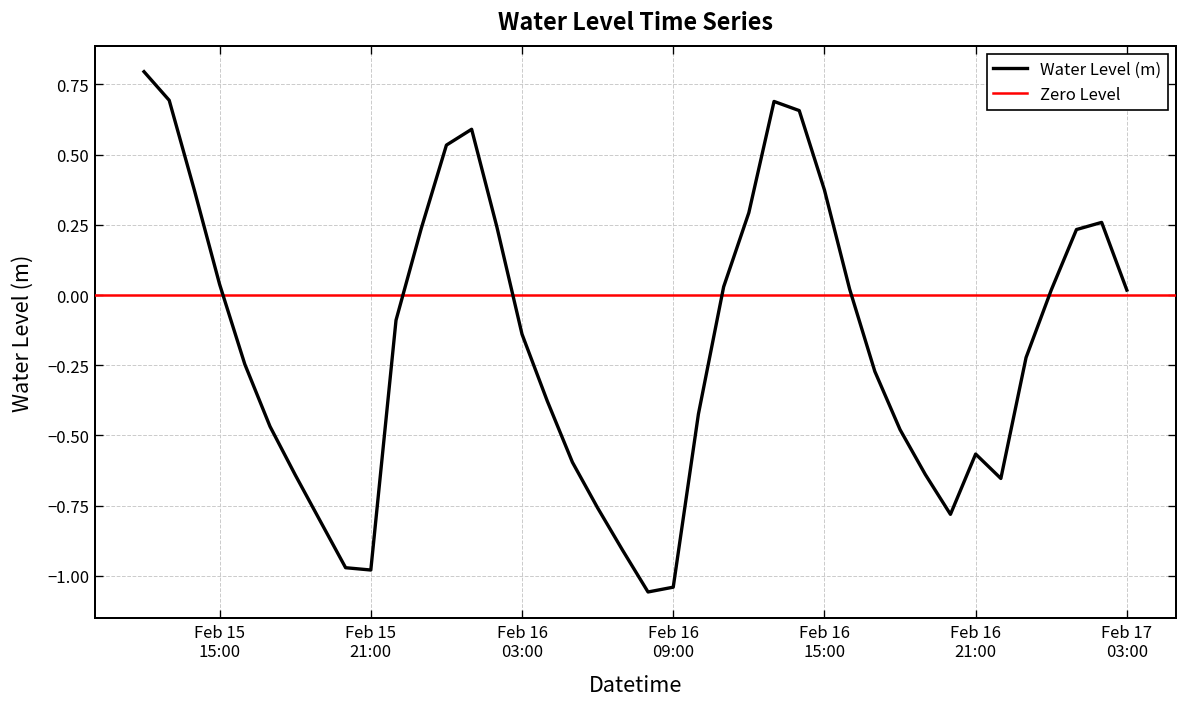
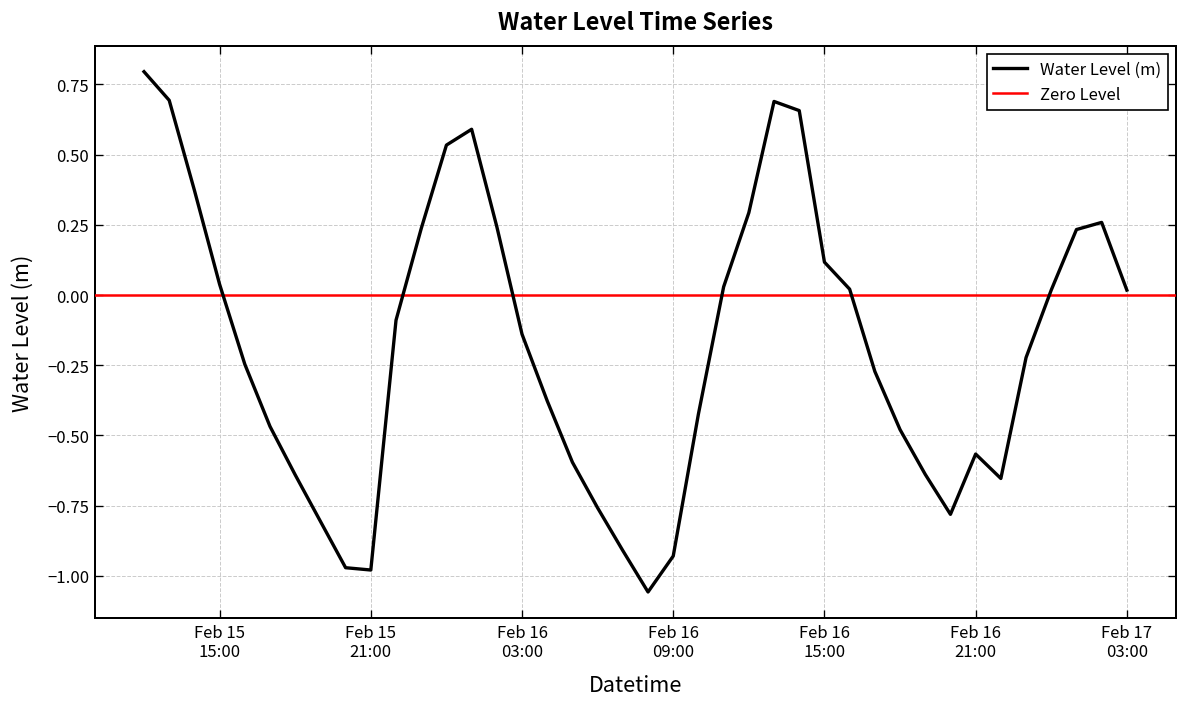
Feb 16 09:00: -1.04 -> -0.93
Feb 16 15:00: 0.37 -> 0.12
